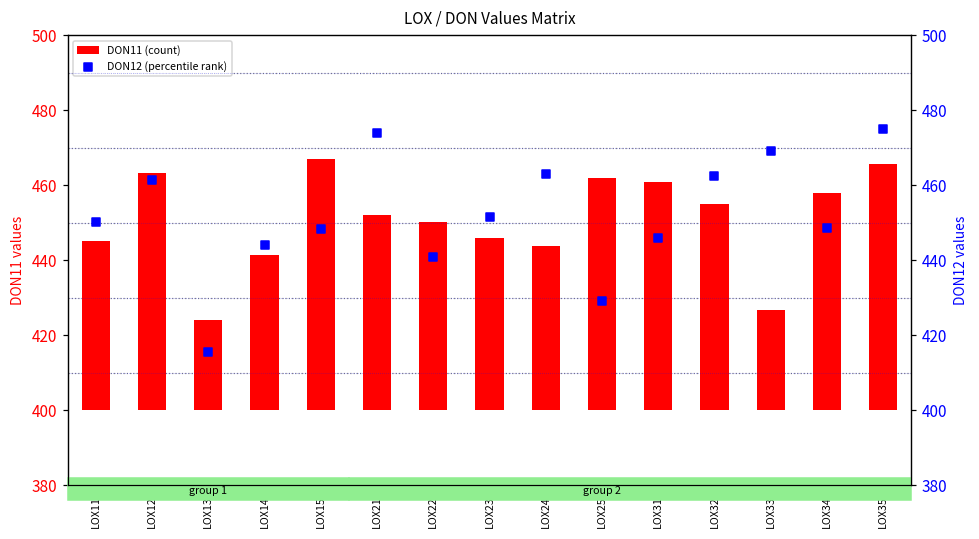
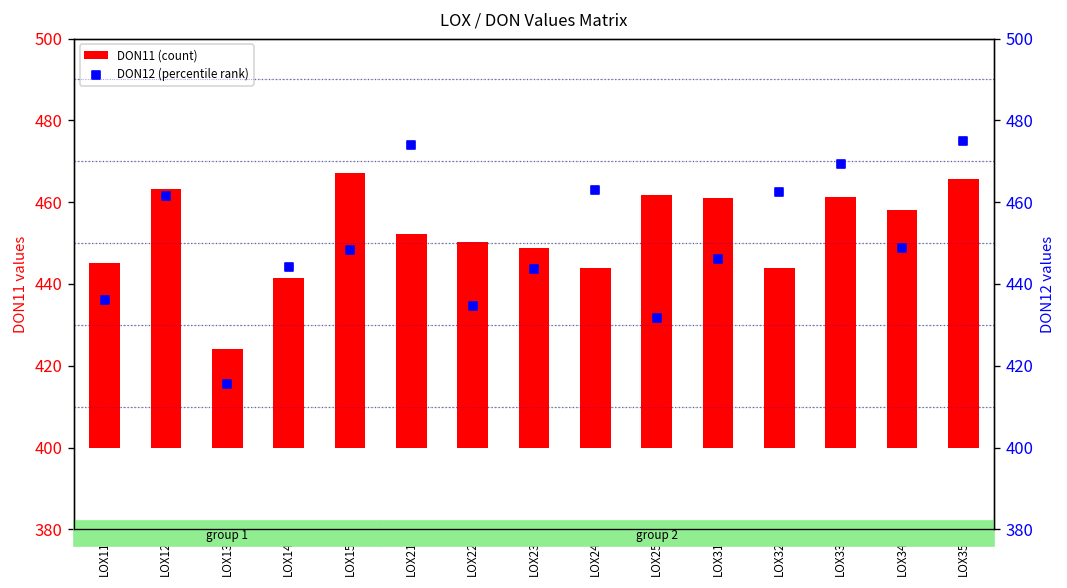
DON11 (count), LOX23: 446 -> 449
DON11 (count), LOX32: 455 -> 444
DON11 (count), LOX33: 427 -> 461
DON12 (percentile rank), LOX11: 450 -> 436
DON12 (percentile rank), LOX22: 441 -> 435
DON12 (percentile rank), LOX23: 451 -> 444
DON12 (percentile rank), LOX25: 429 -> 432
